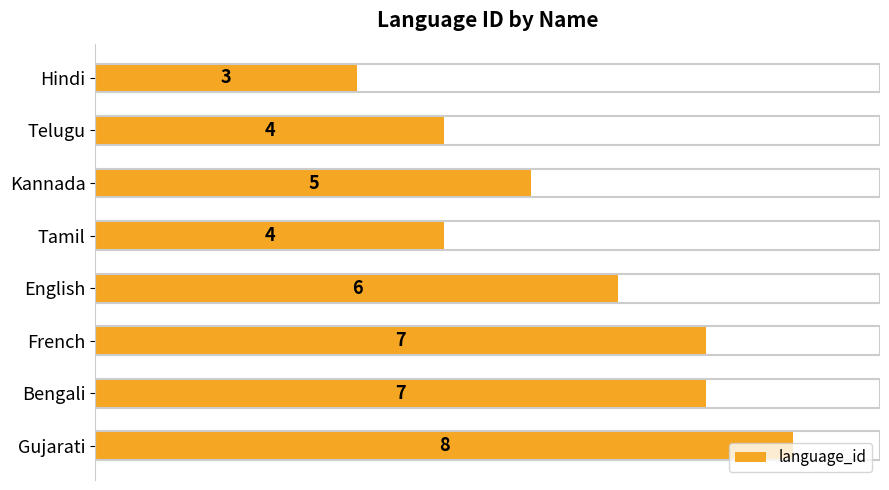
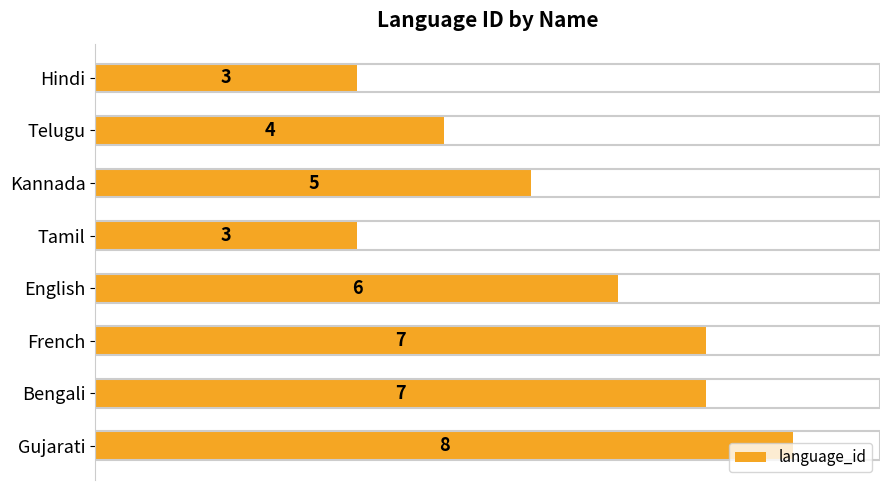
Tamil: 4 -> 3
